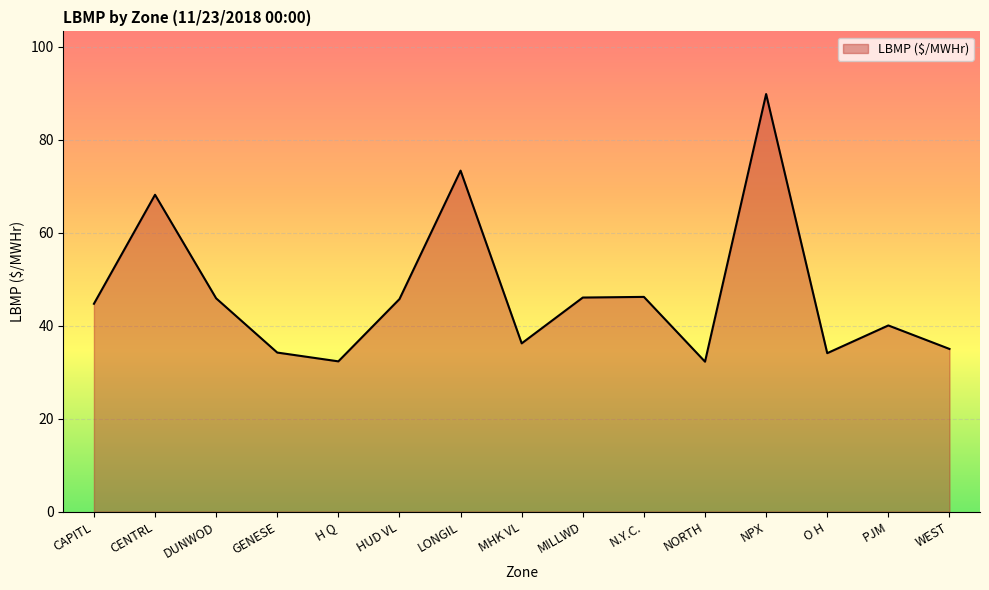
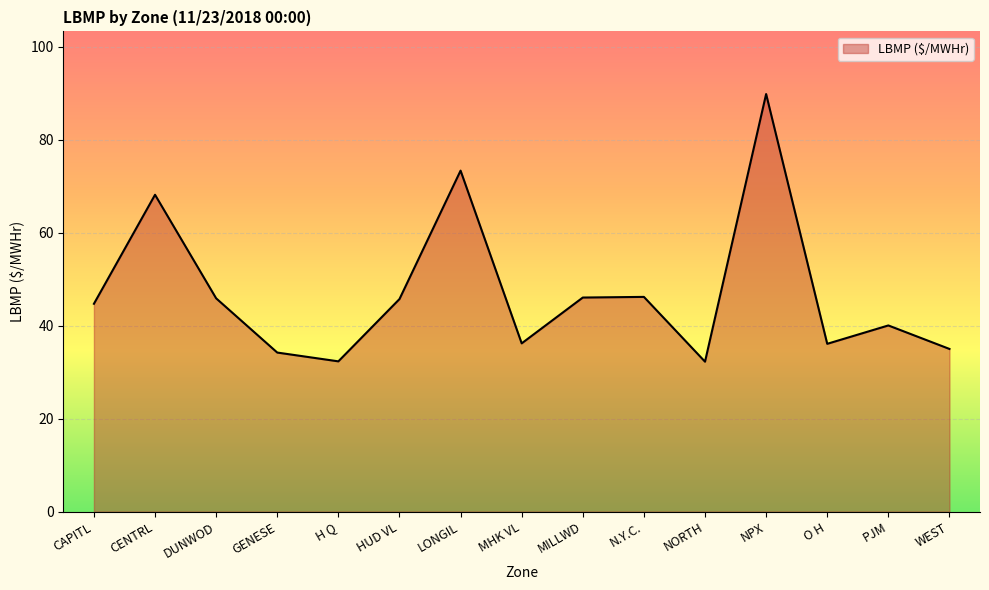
O H: 34 -> 36
